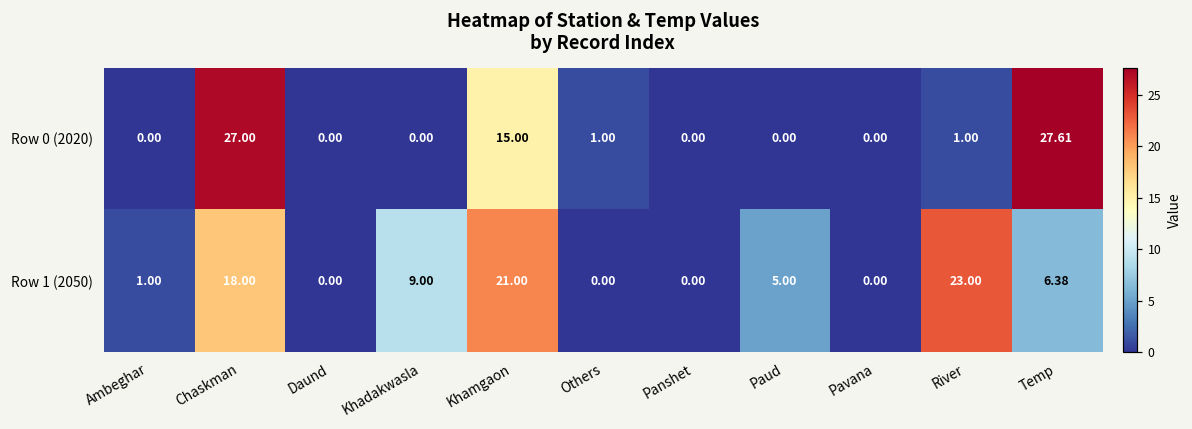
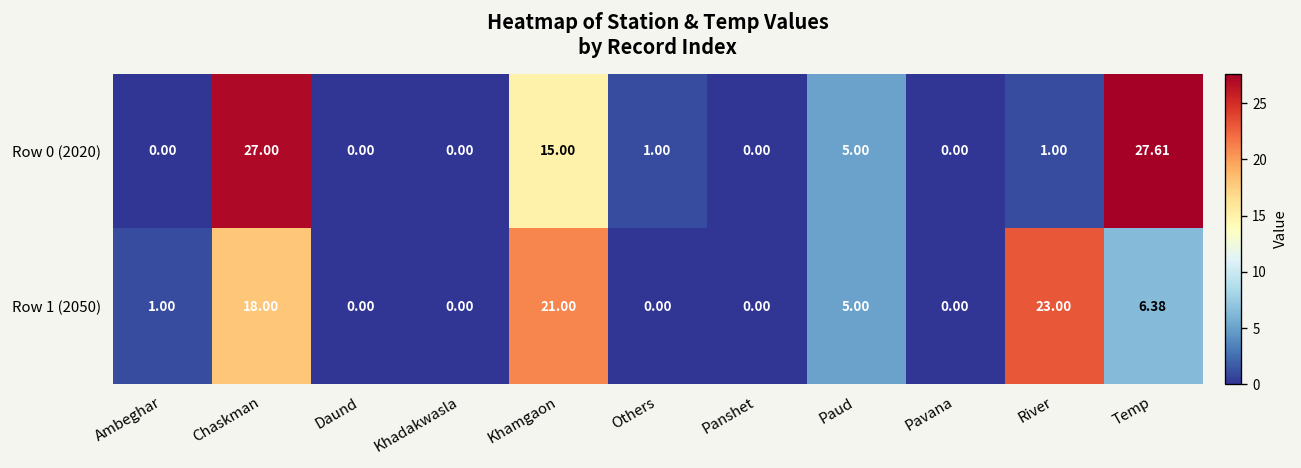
Row 0 (2020), Paud: 0.00 -> 5.00
Row 1 (2050), Khadakwasla: 9.00 -> 0.00
